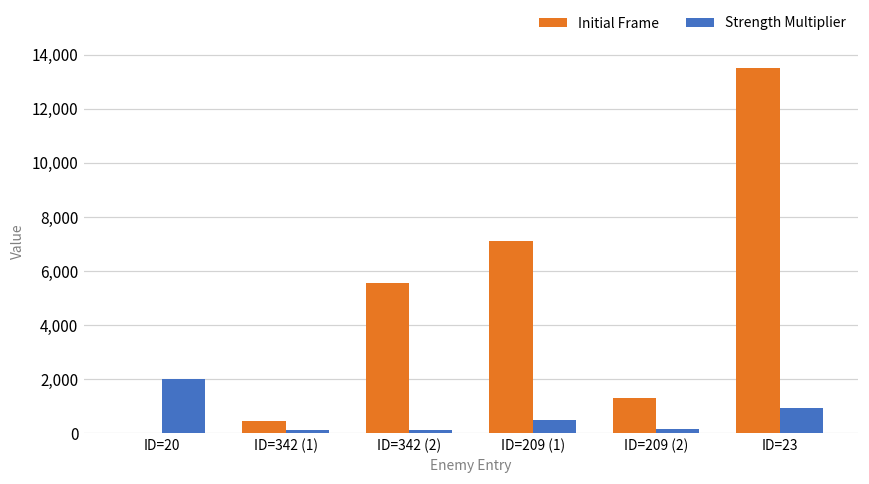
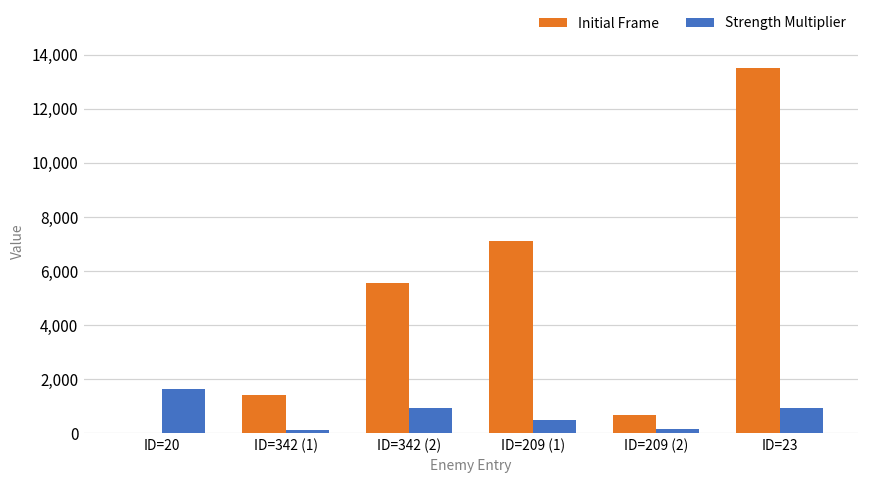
Strength Multiplier, ID=20: 2,000 -> 1,600
Initial Frame, ID=342 (1): 500 -> 1,400
Strength Multiplier, ID=342 (2): 100 -> 900
Initial Frame, ID=209 (2): 1,300 -> 700
